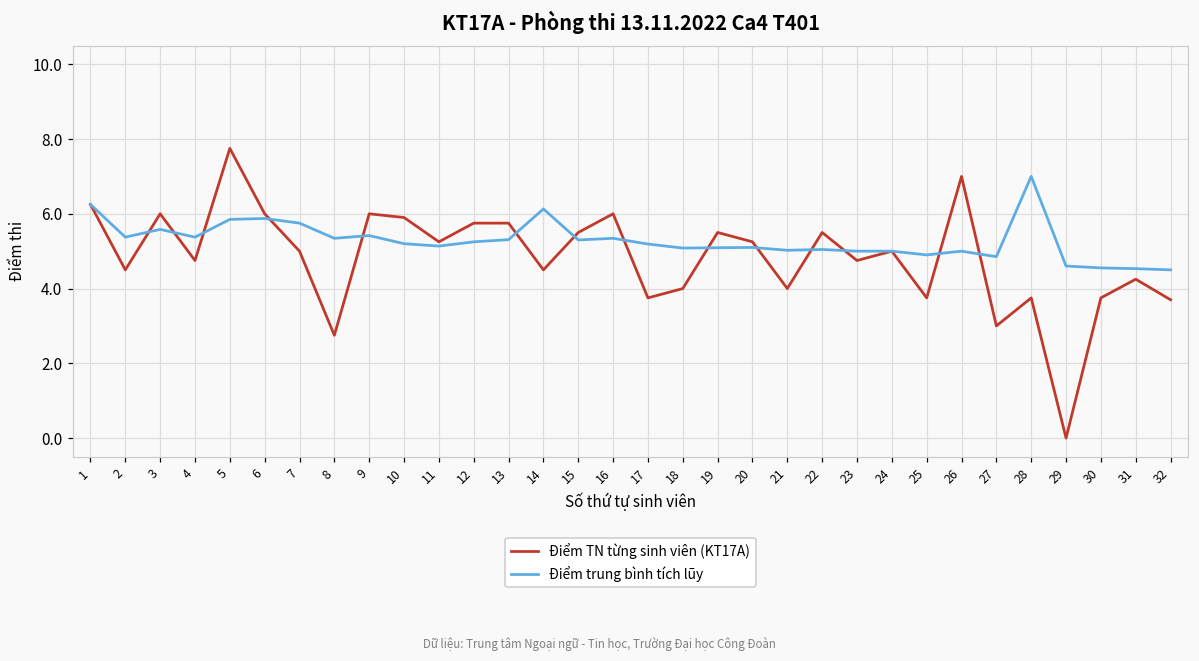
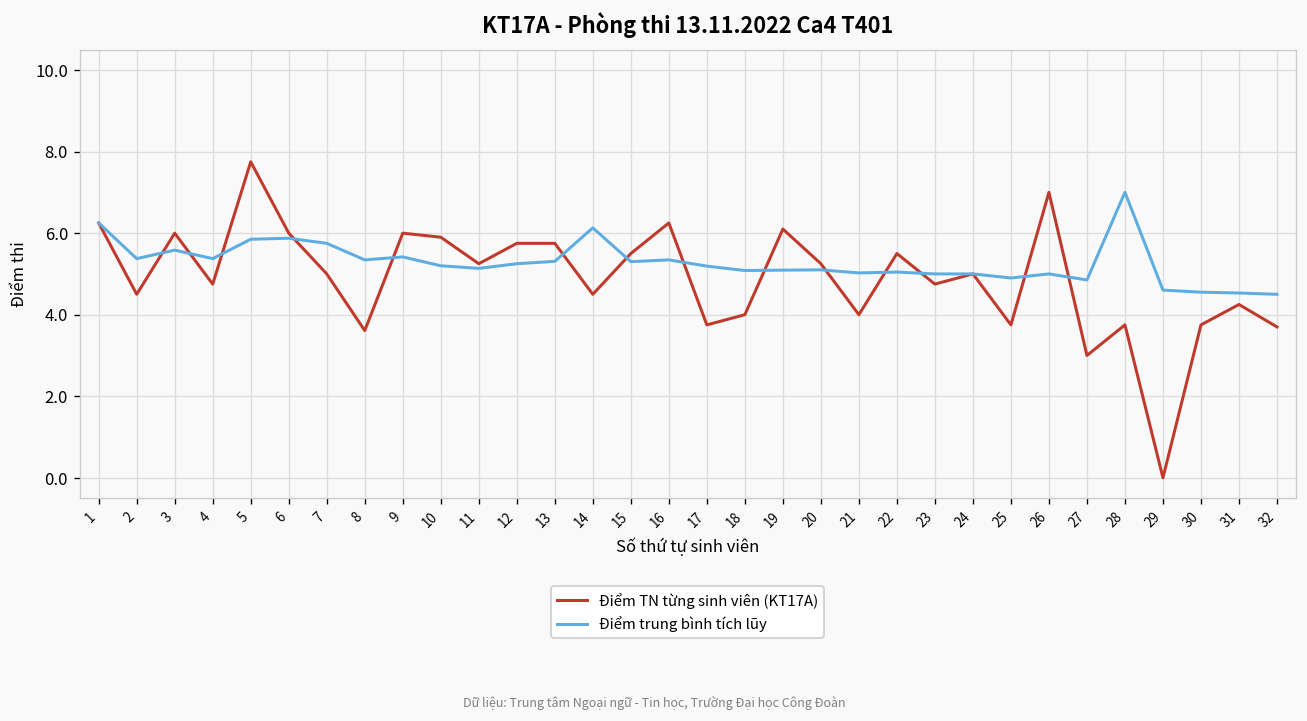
Điểm TN từng sinh viên (KT17A), 8: 2.8 -> 3.6
Điểm TN từng sinh viên (KT17A), 16: 6.0 -> 6.3
Điểm TN từng sinh viên (KT17A), 19: 5.5 -> 6.1
